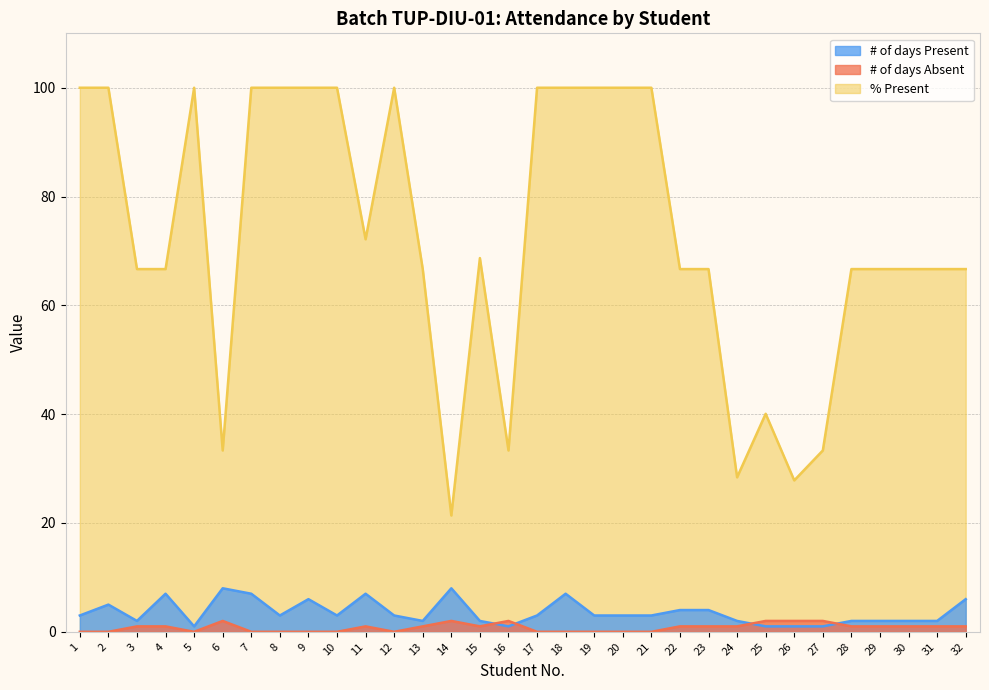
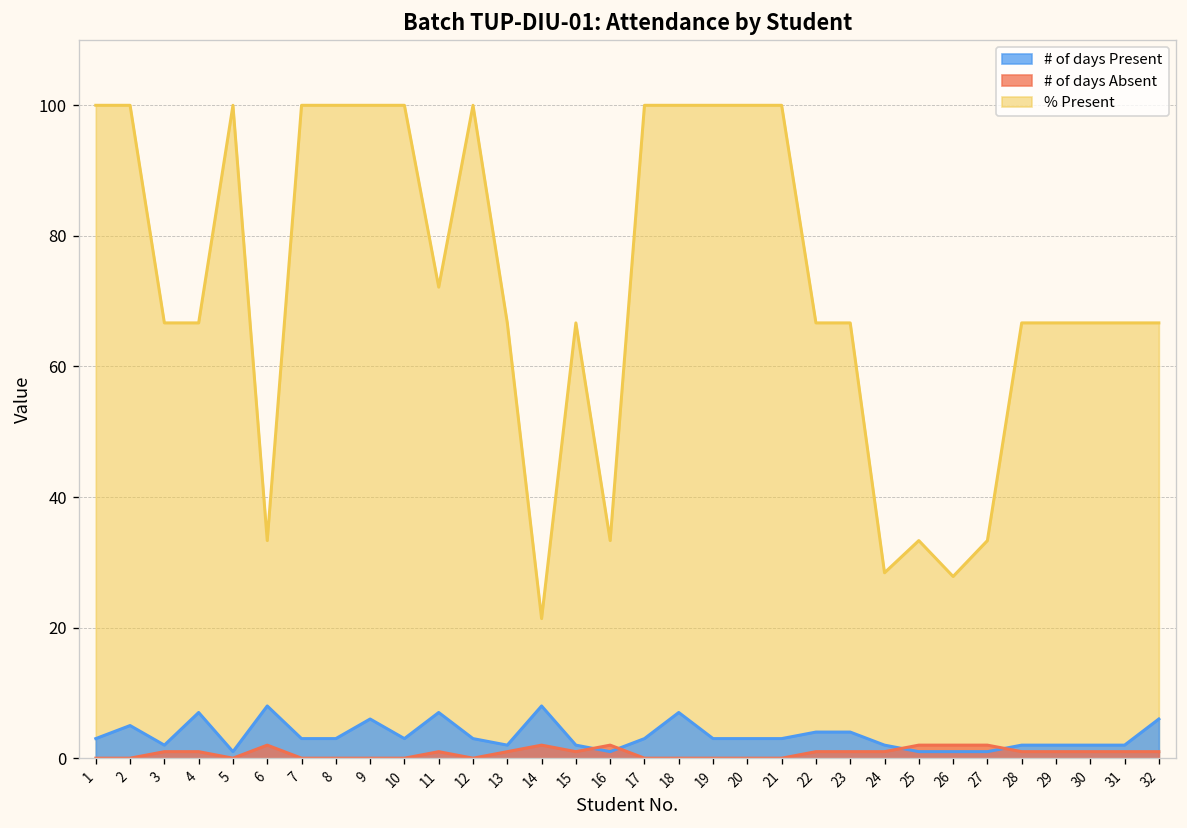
# of days Present, 7: 7 -> 3
% Present, 15: 69 -> 67
% Present, 25: 40 -> 33
